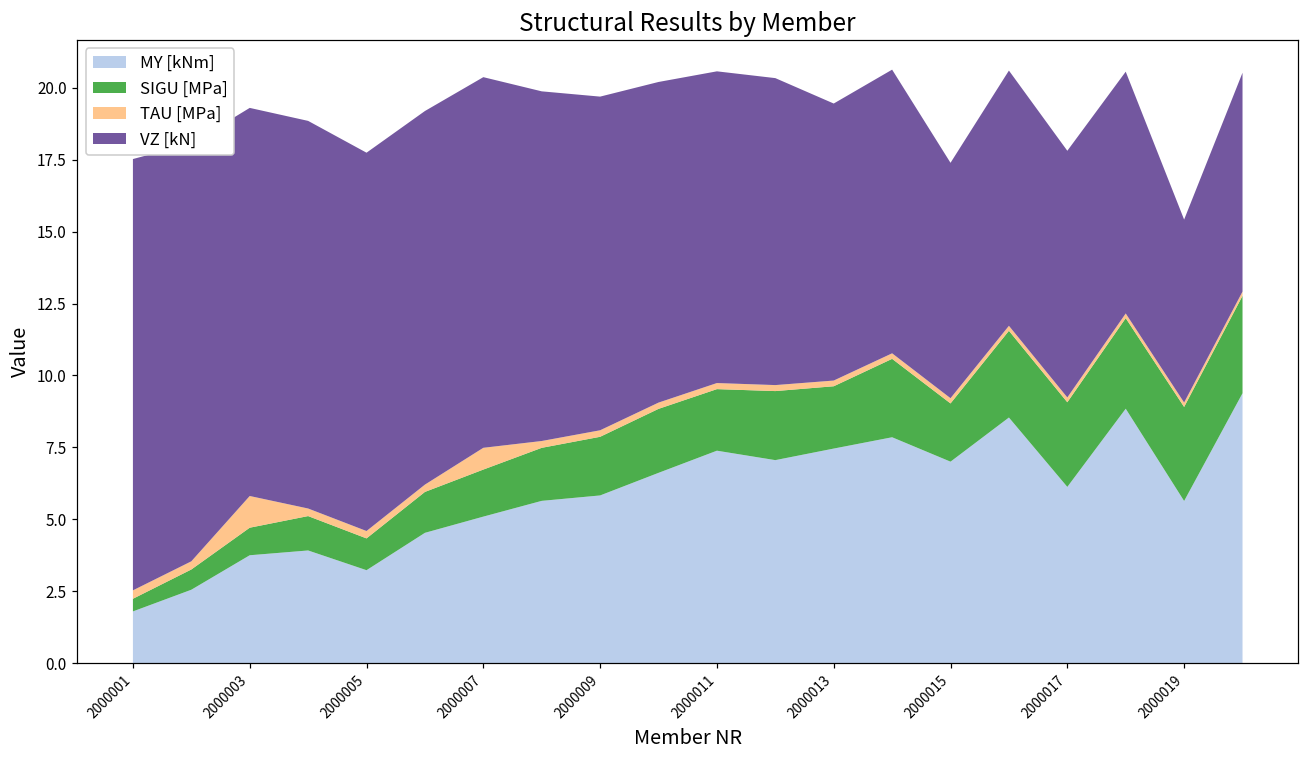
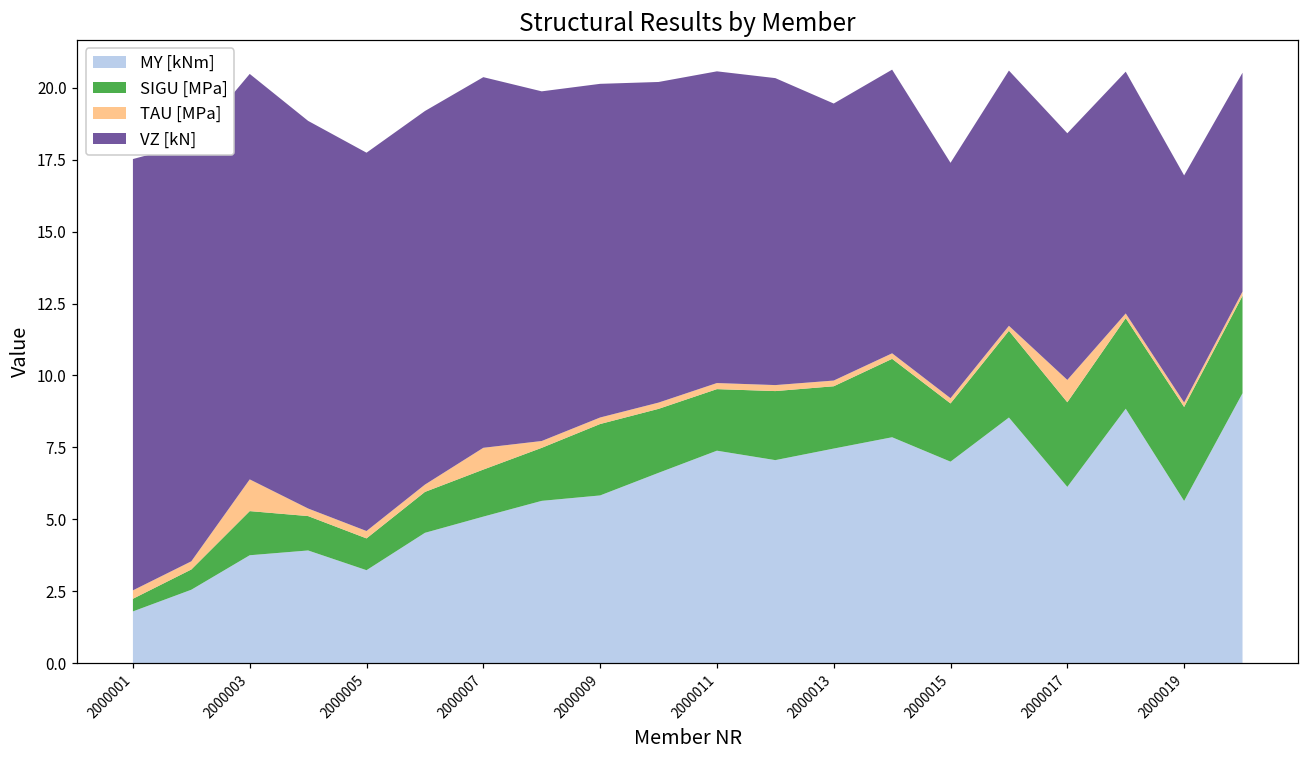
SIGU [MPa], 2000003: 1.0 -> 1.5
VZ [kN], 2000003: 13.5 -> 14.1
SIGU [MPa], 2000009: 2.0 -> 2.5
TAU [MPa], 2000017: 0.2 -> 0.8
VZ [kN], 2000019: 6.4 -> 7.9
